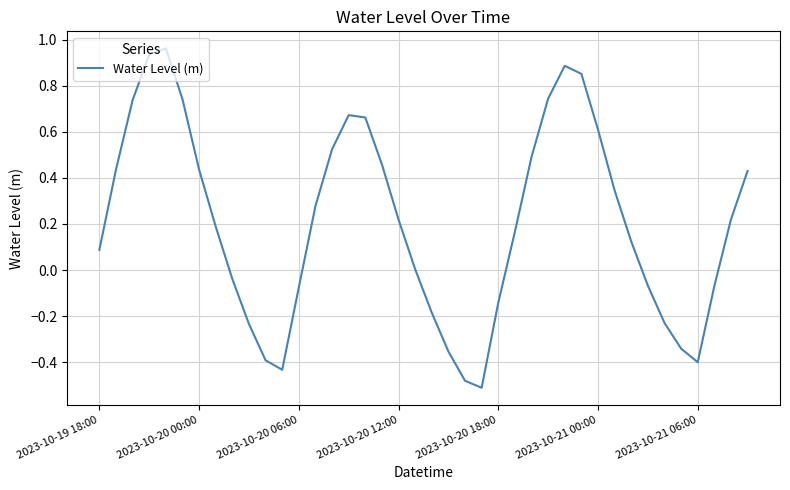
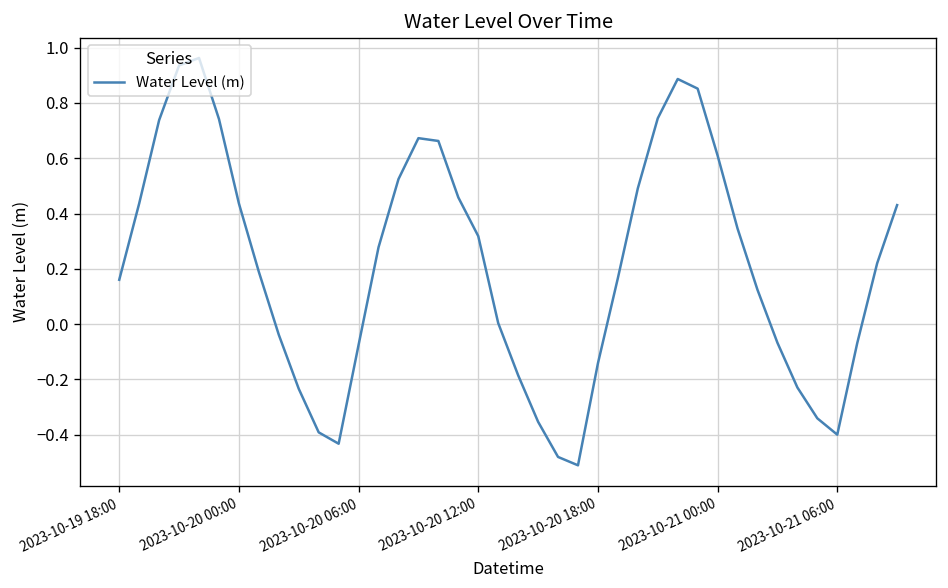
2023-10-19 18:00: 0.09 -> 0.16
2023-10-20 12:00: 0.22 -> 0.32
